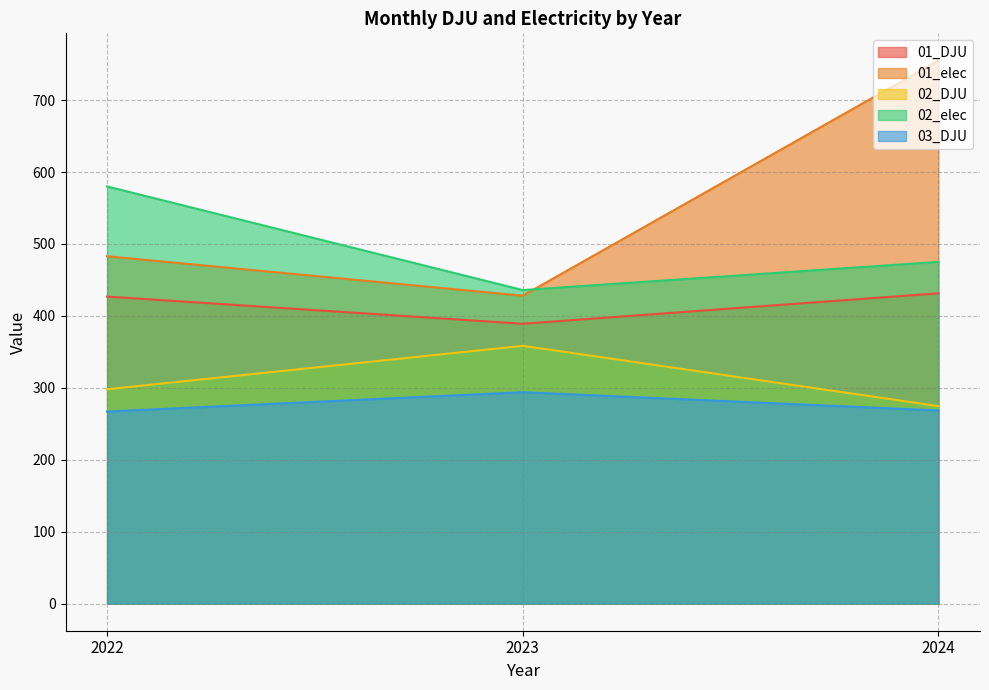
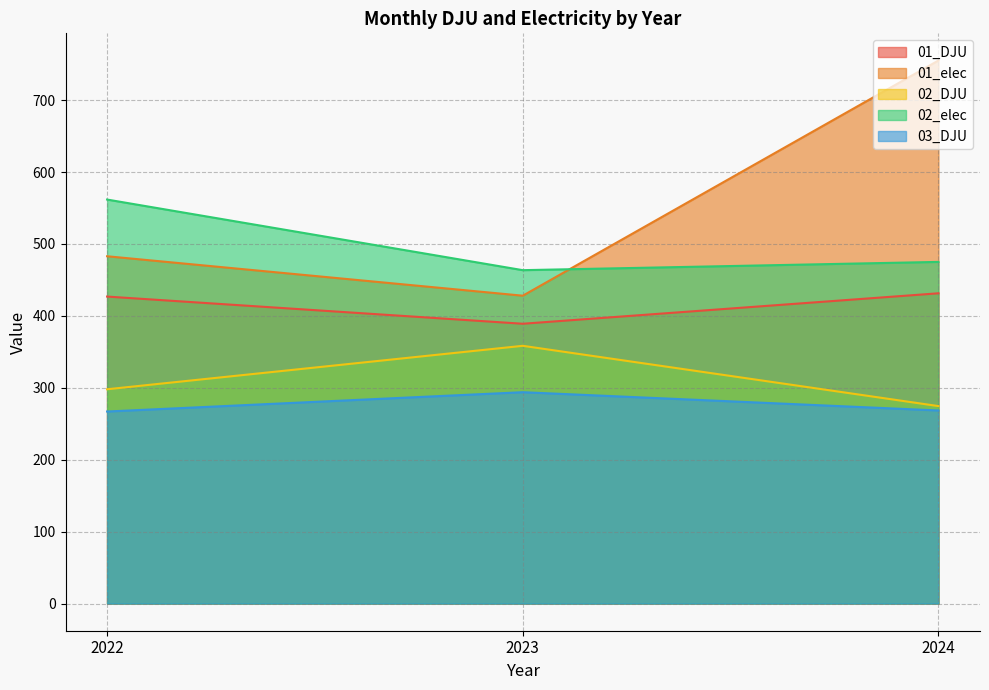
02_elec, 2022: 580 -> 560
02_elec, 2023: 440 -> 460
